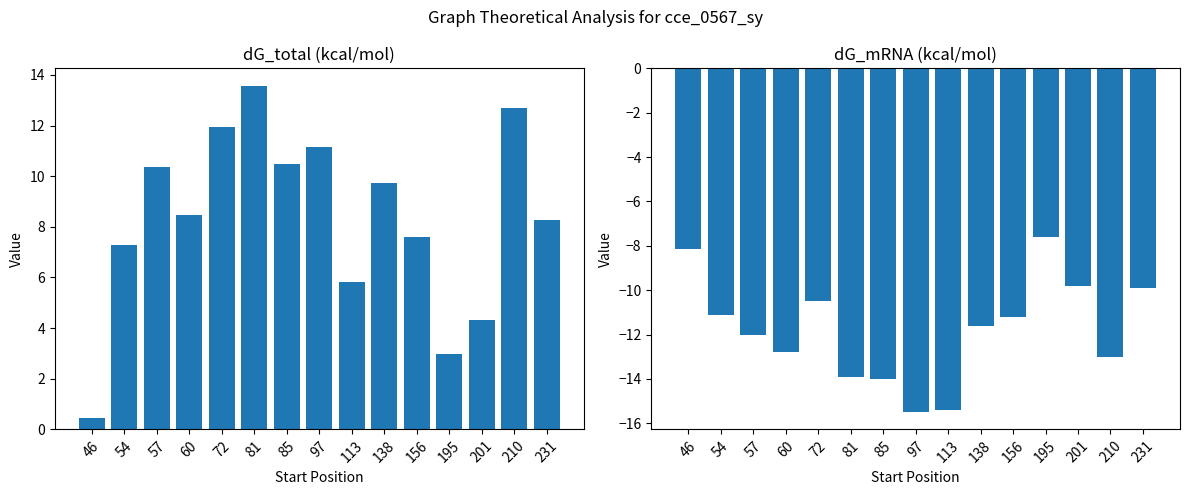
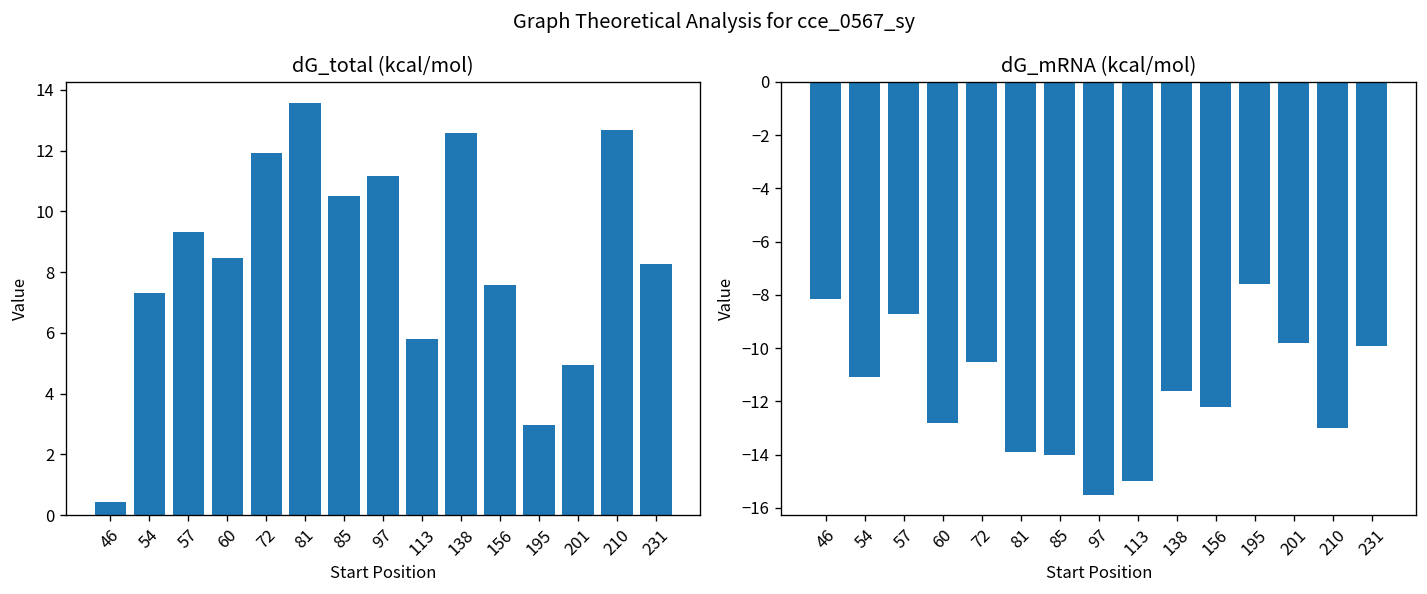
dG_total (kcal/mol), 57: 10.4 -> 9.3
dG_total (kcal/mol), 138: 9.7 -> 12.6
dG_total (kcal/mol), 201: 4.3 -> 4.9
dG_mRNA (kcal/mol), 57: -12.0 -> -8.7
dG_mRNA (kcal/mol), 113: -15.4 -> -15.0
dG_mRNA (kcal/mol), 156: -11.2 -> -12.2
